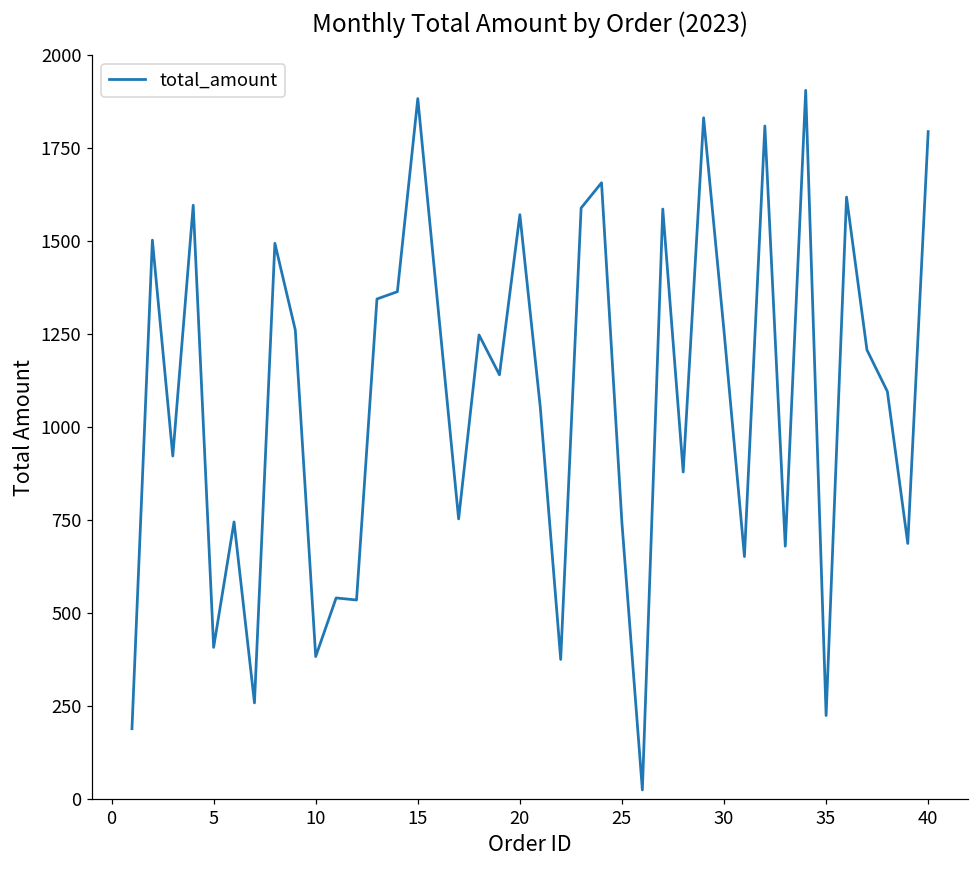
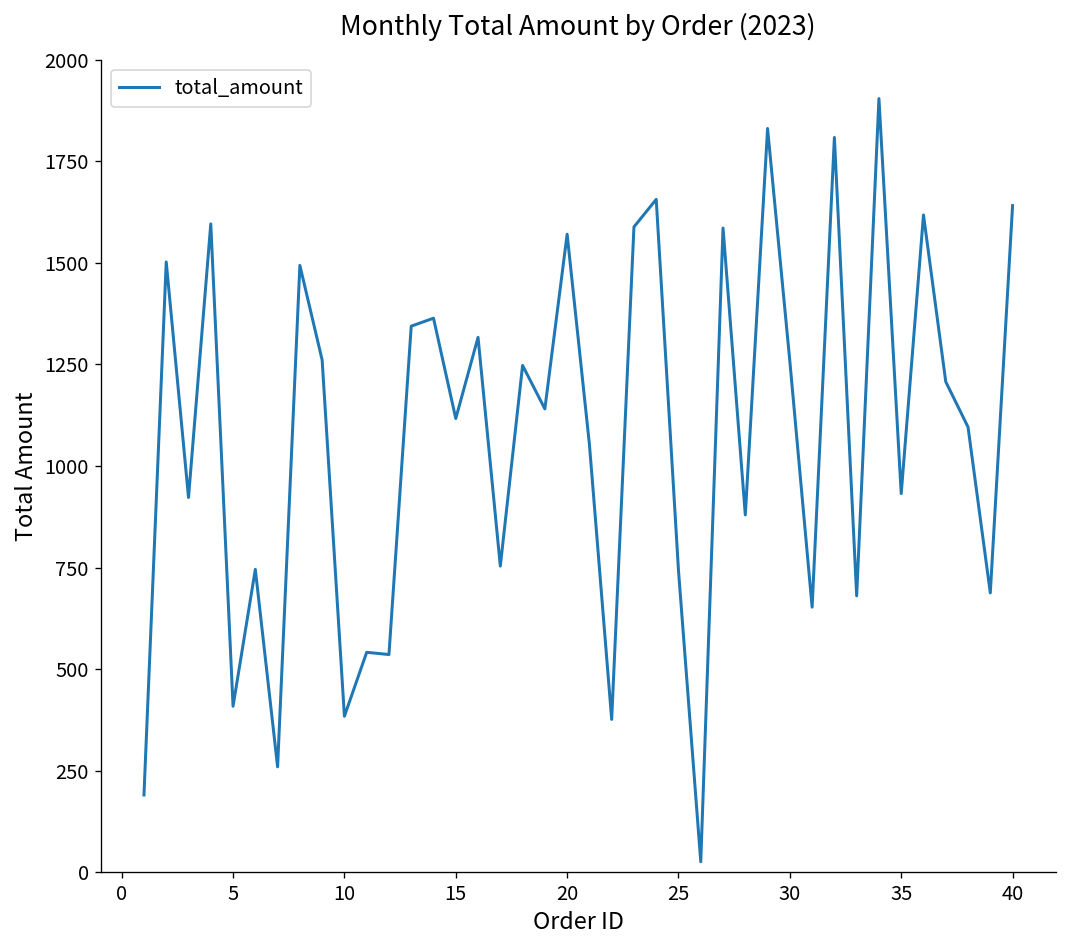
15: 1880 -> 1120
35: 230 -> 930
40: 1790 -> 1640
